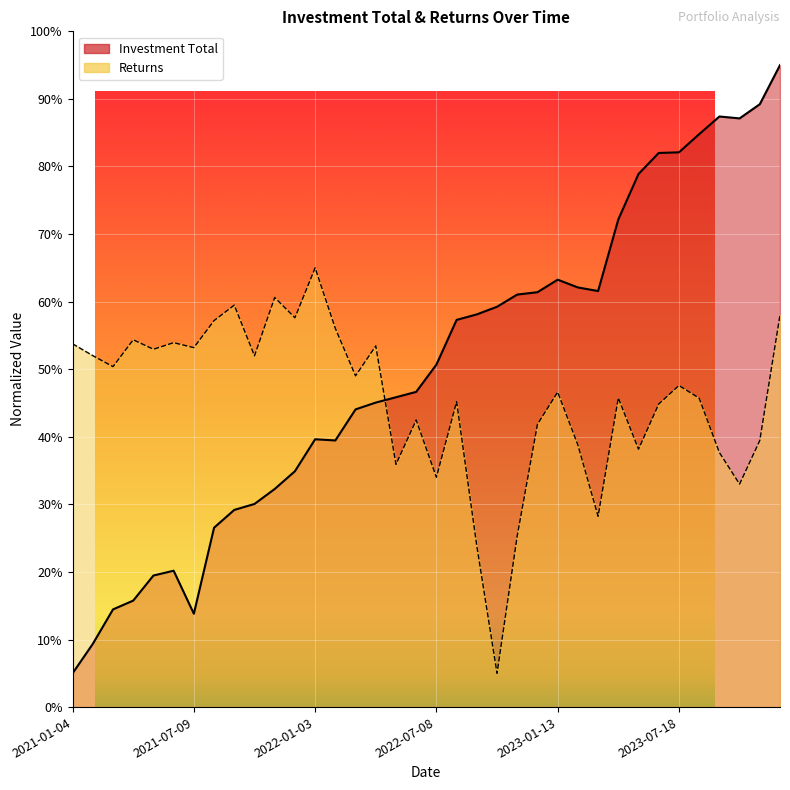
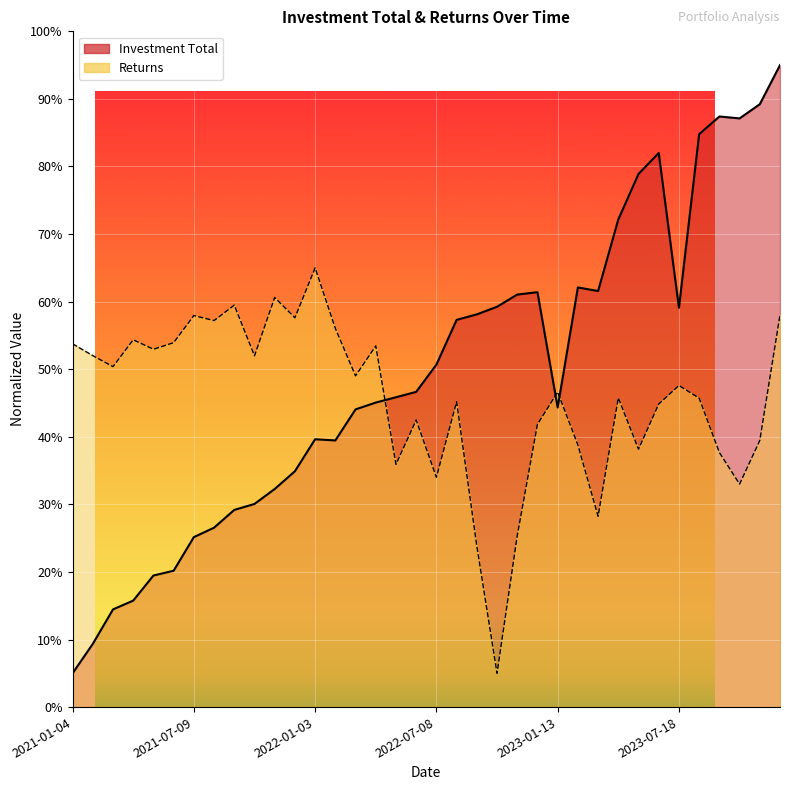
Investment Total, 2021-07-09: 14% -> 25%
Returns, 2021-07-09: 53% -> 58%
Investment Total, 2023-01-13: 63% -> 44%
Investment Total, 2023-07-18: 82% -> 59%
